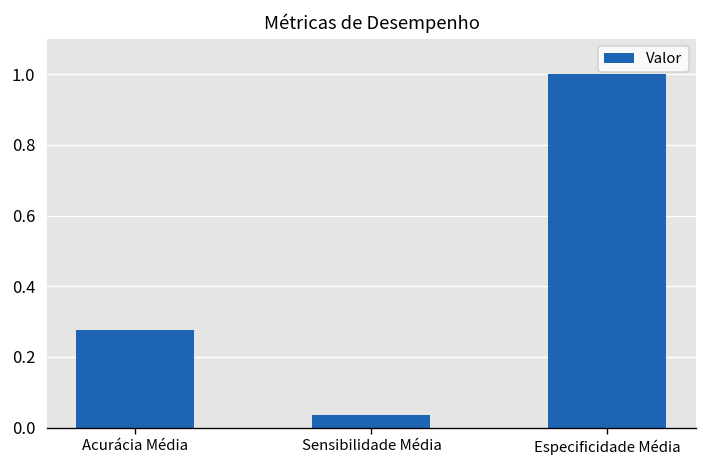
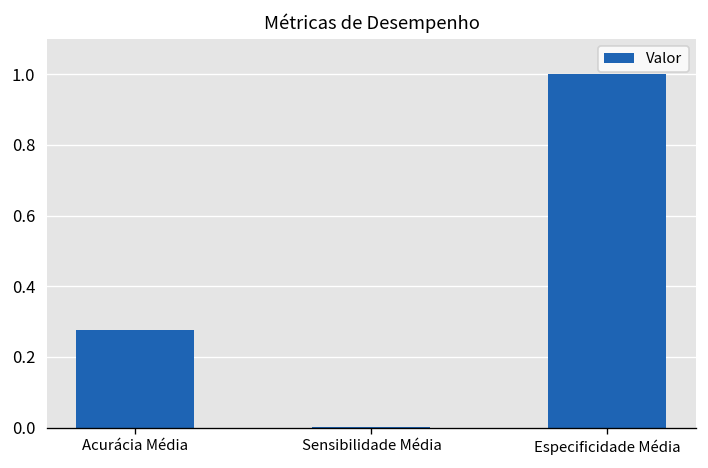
Sensibilidade Média: 0.03 -> 0.00
